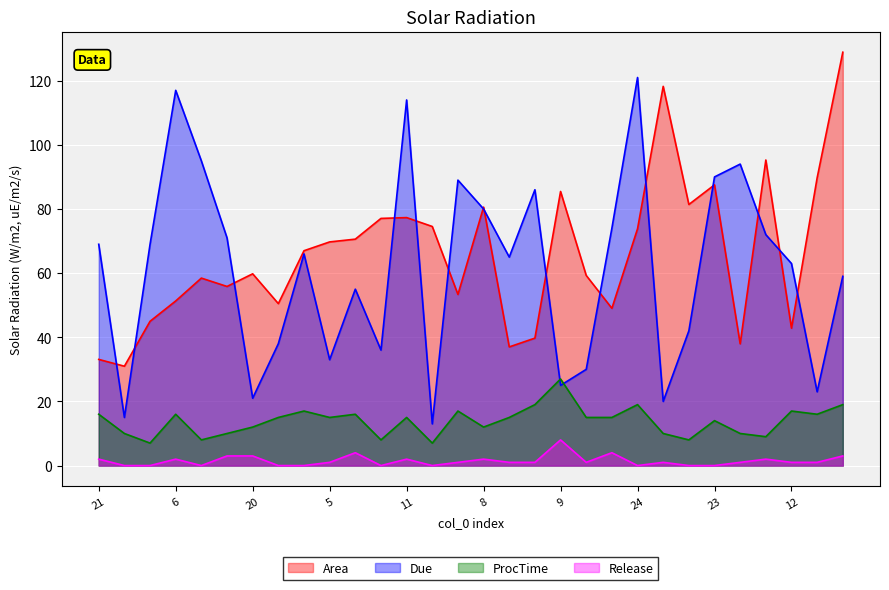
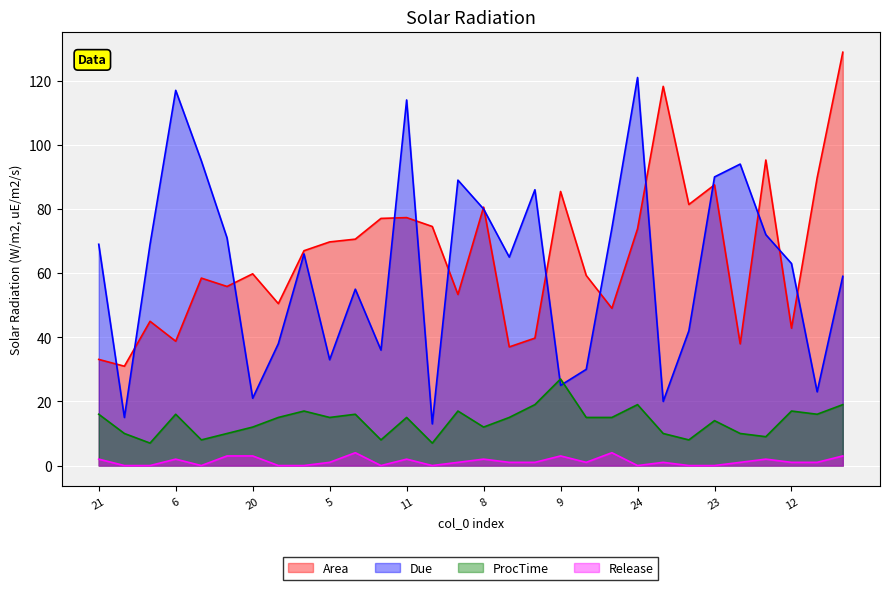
Area, 6: 51 -> 39
Release, 9: 8 -> 3
